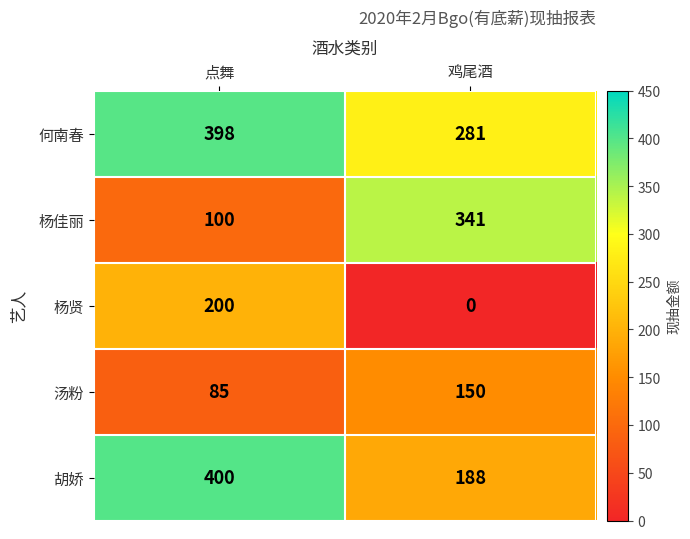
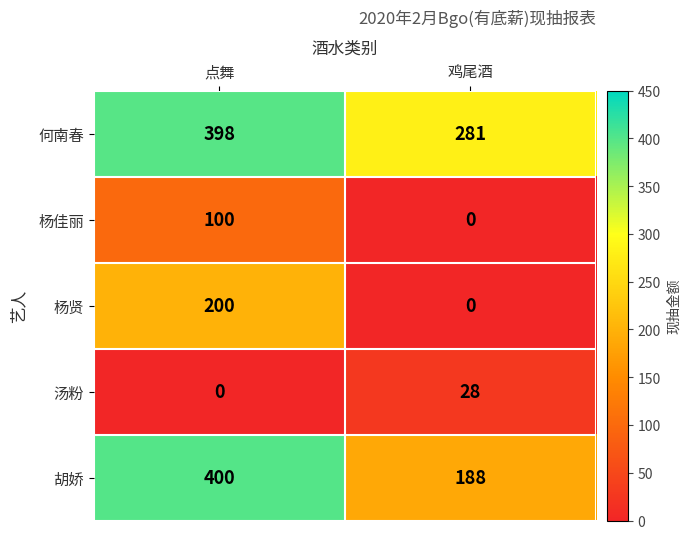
杨佳丽, 鸡尾酒: 341 -> 0
汤粉, 点舞: 85 -> 0
汤粉, 鸡尾酒: 150 -> 28
